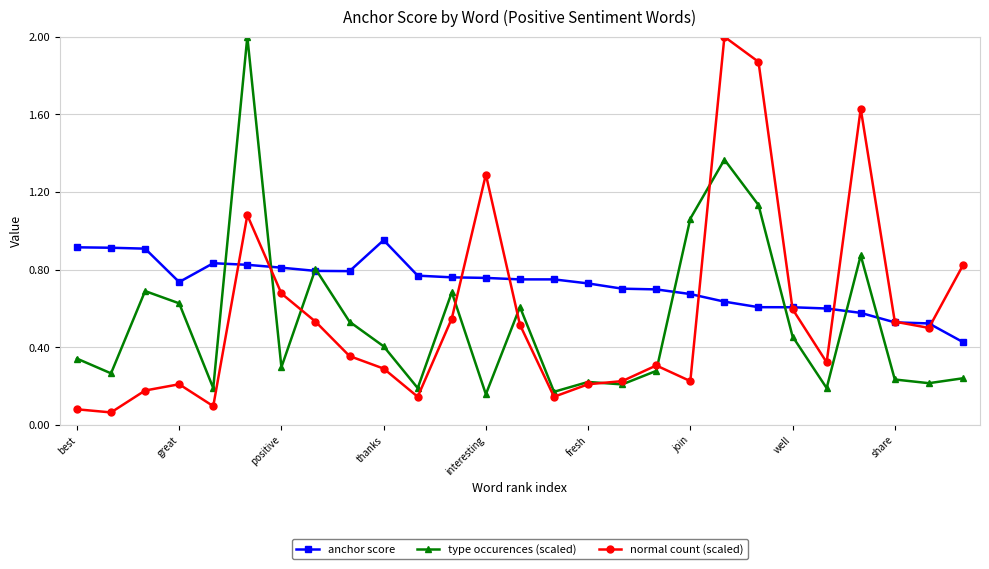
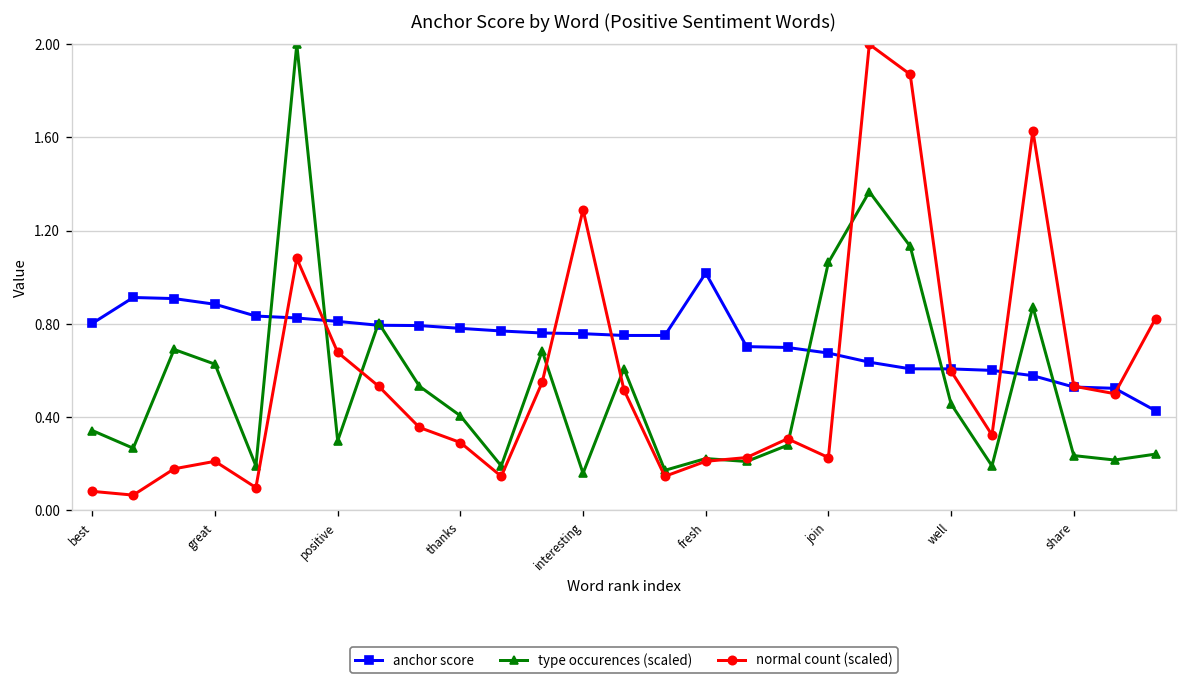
anchor score, best: 0.92 -> 0.80
anchor score, great: 0.74 -> 0.88
anchor score, thanks: 0.95 -> 0.78
anchor score, fresh: 0.73 -> 1.02
